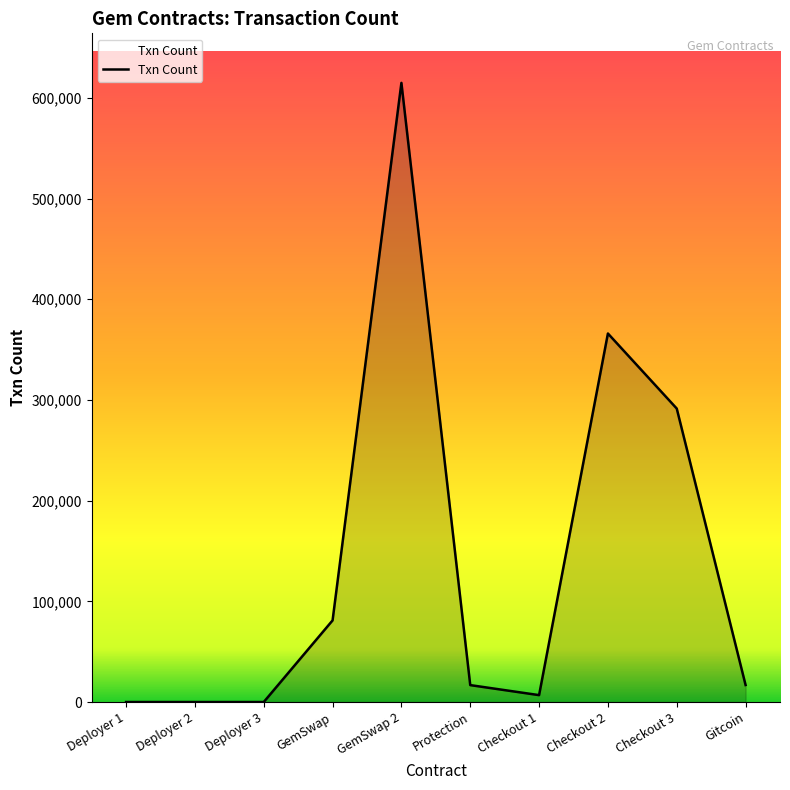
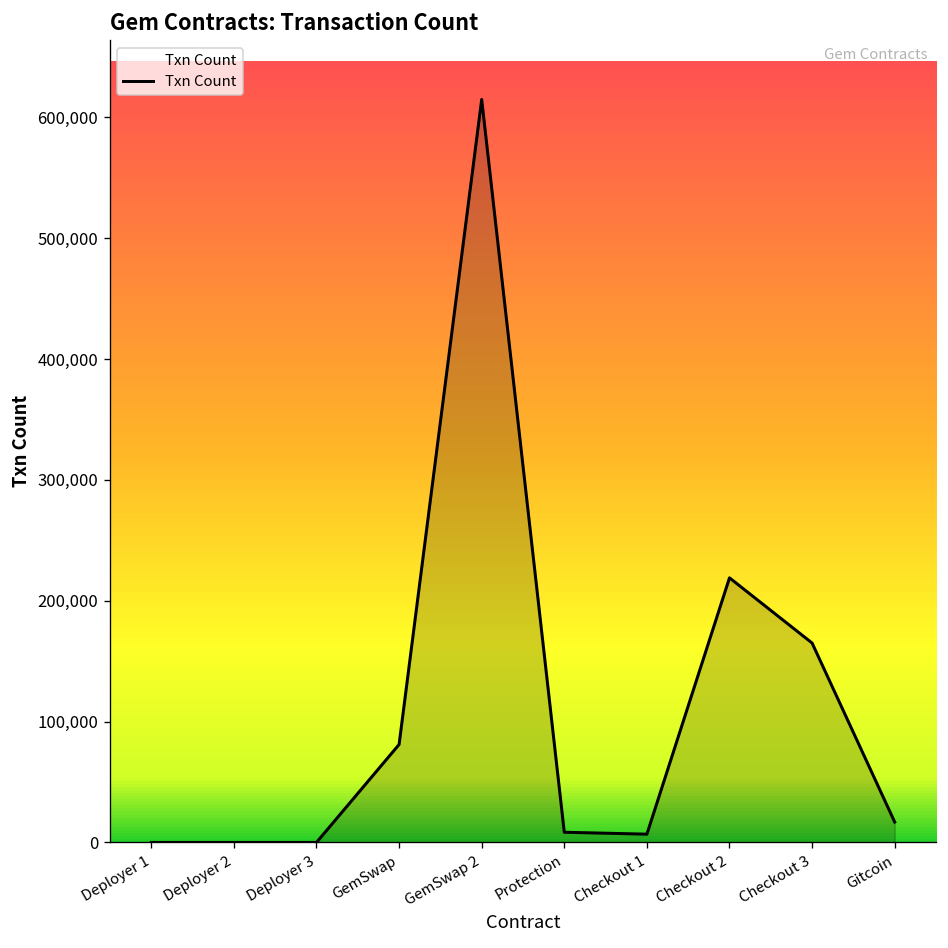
Protection: 17,000 -> 8,000
Checkout 2: 366,000 -> 219,000
Checkout 3: 291,000 -> 165,000
